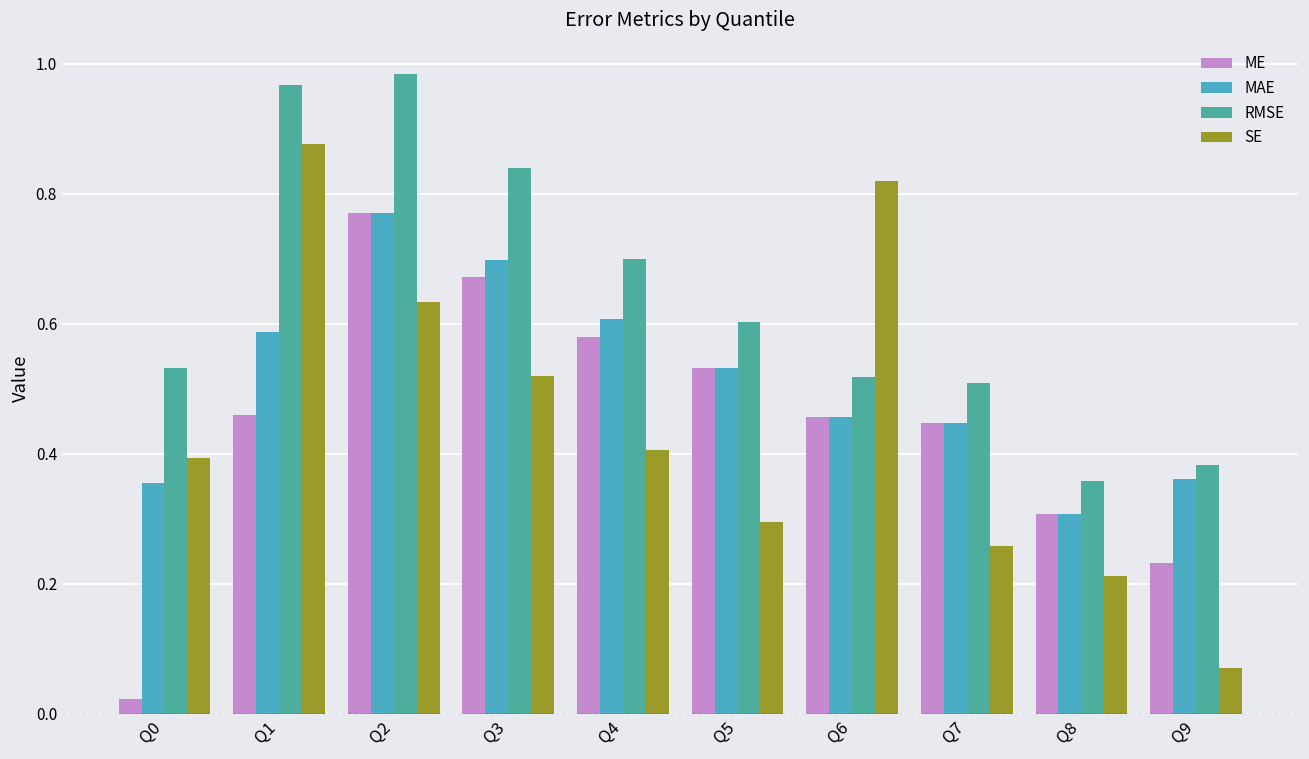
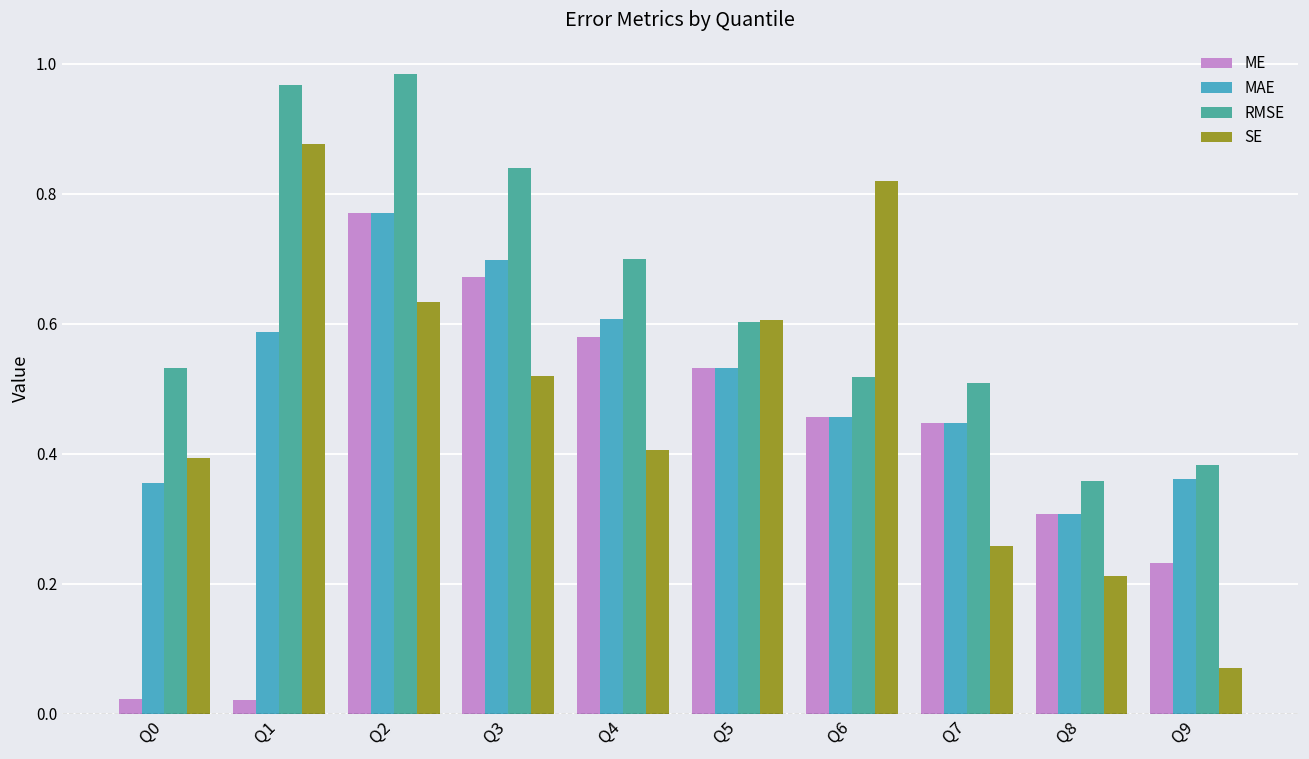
ME, Q1: 0.46 -> 0.02
SE, Q5: 0.30 -> 0.61
